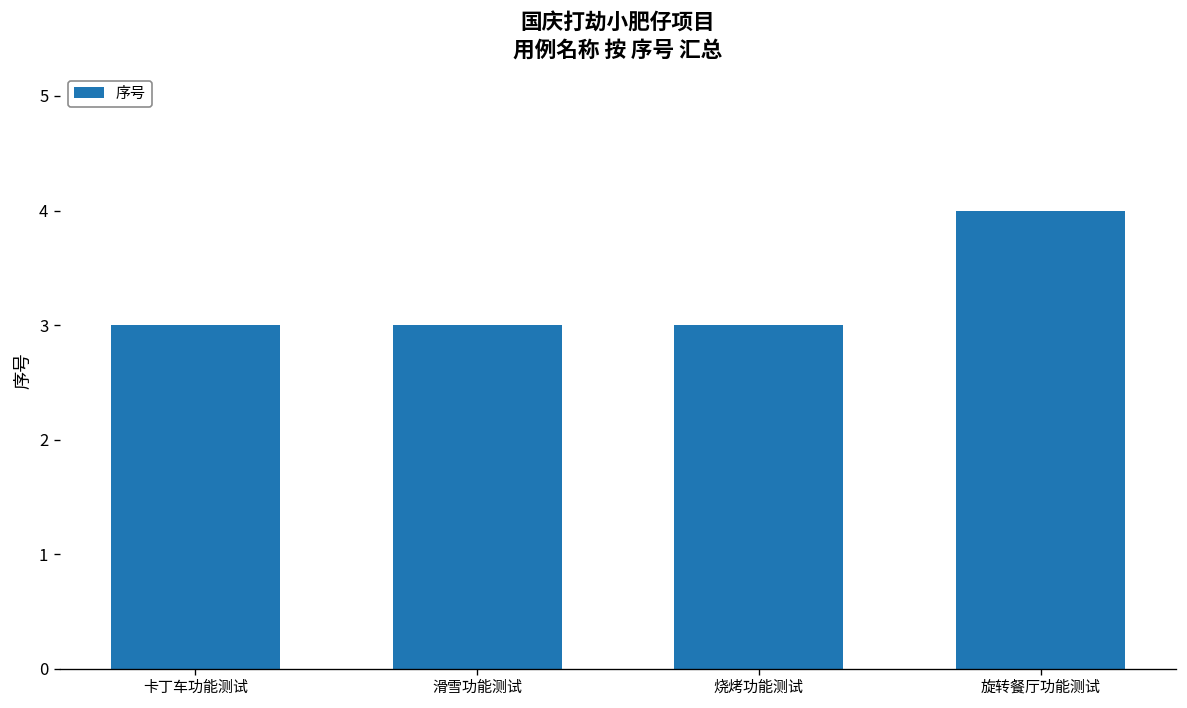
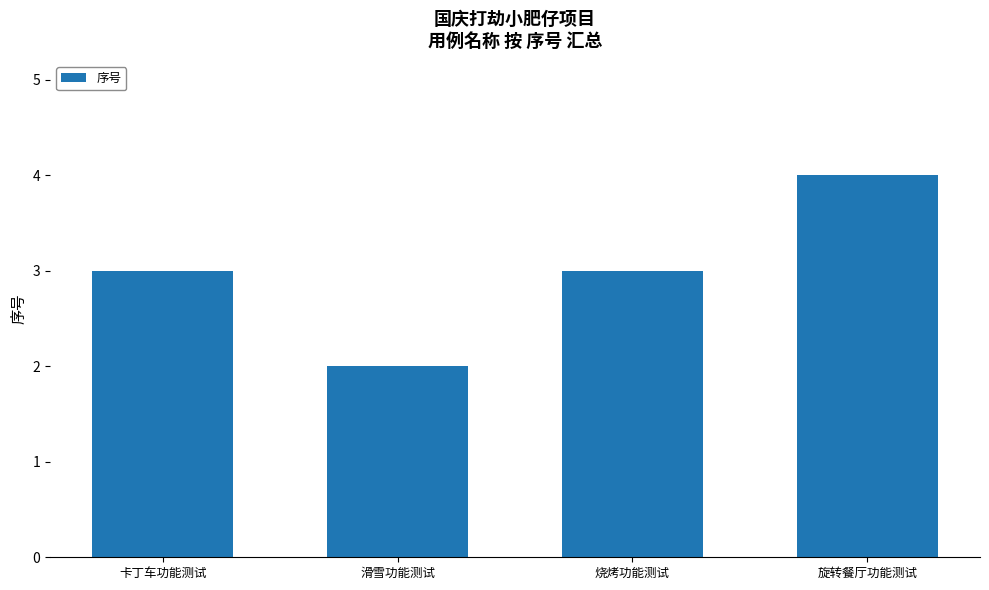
滑雪功能测试: 3 -> 2
